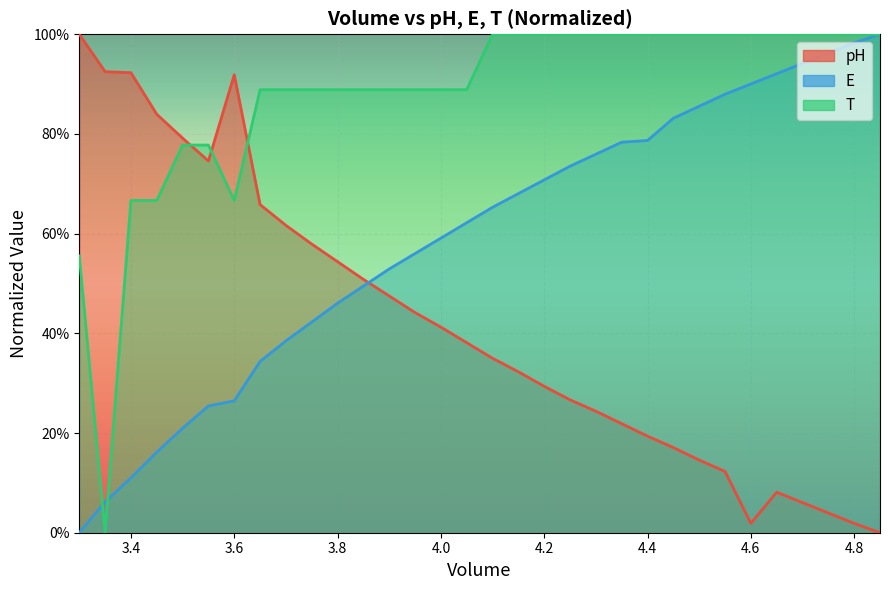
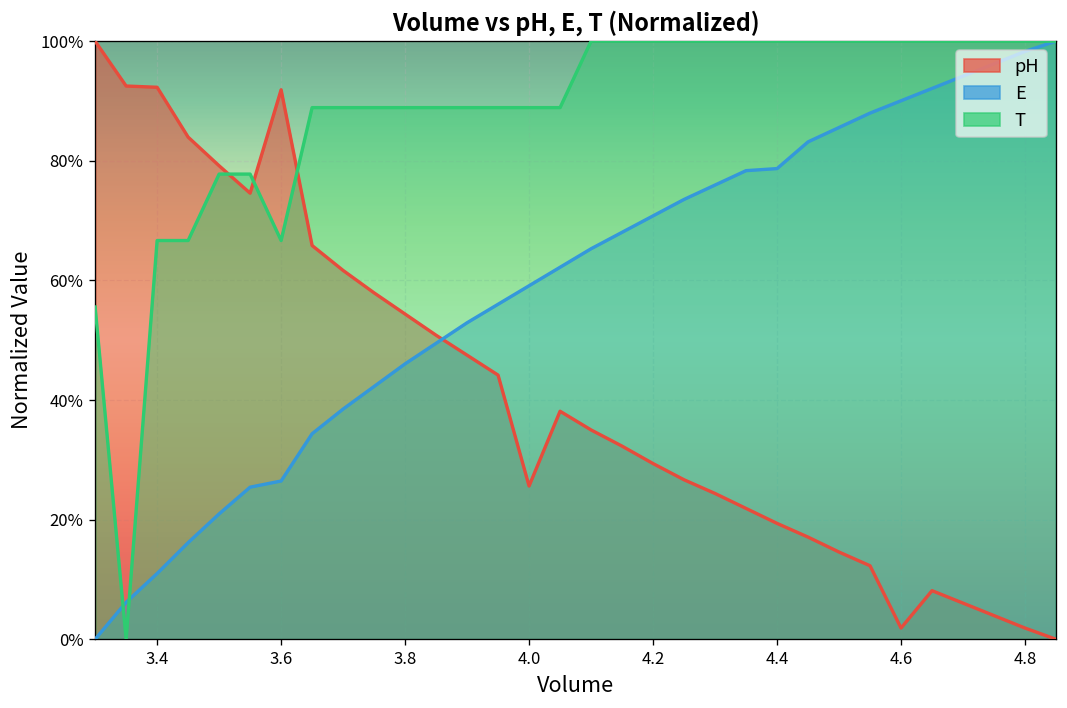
pH, 4.0: 41% -> 26%
